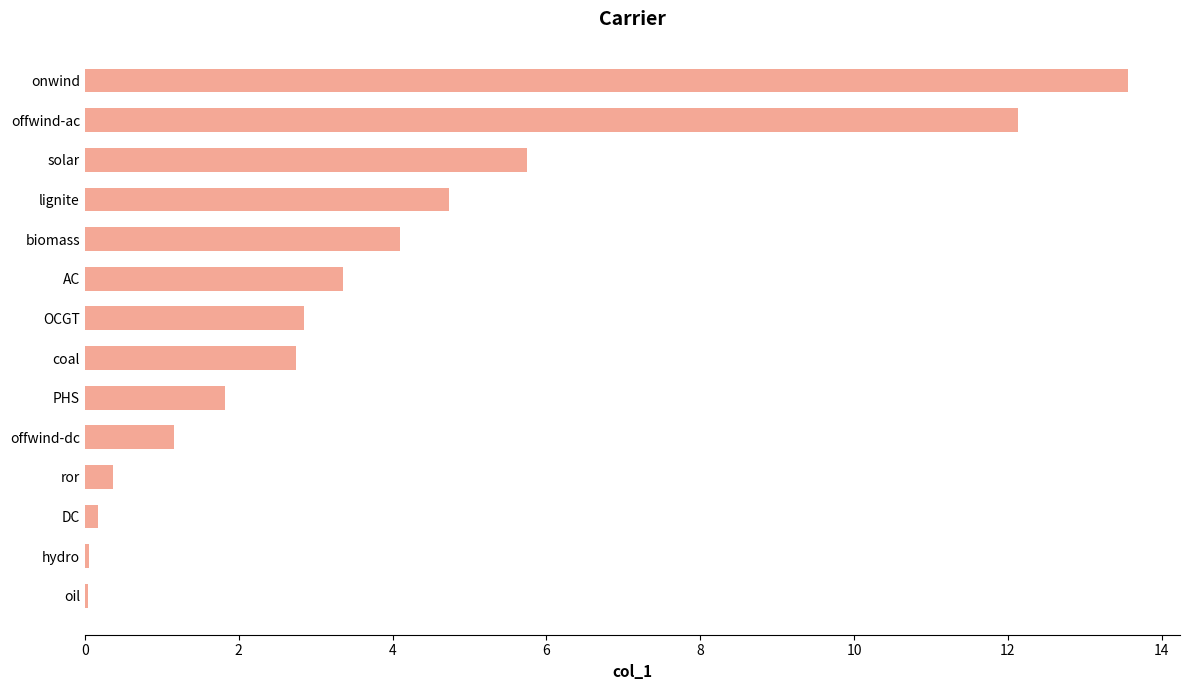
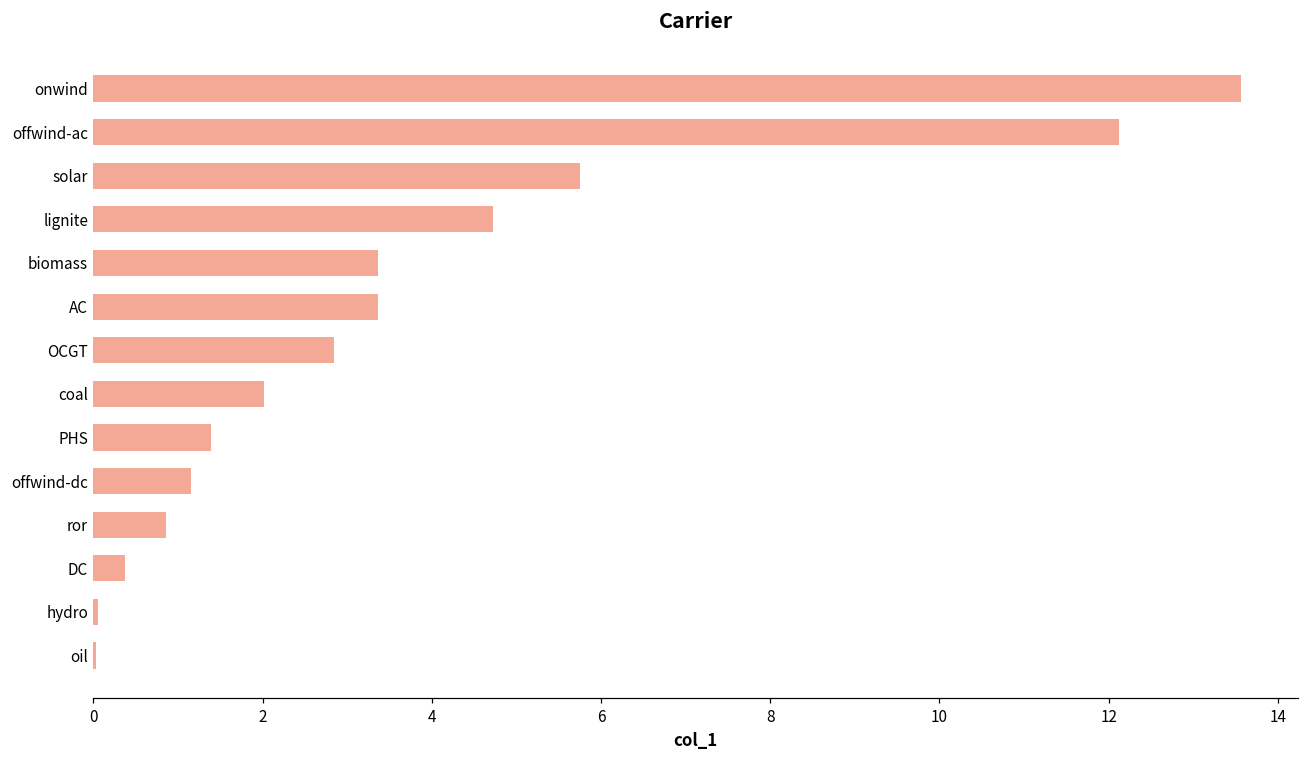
biomass: 4.1 -> 3.4
coal: 2.8 -> 2.0
PHS: 1.8 -> 1.4
ror: 0.4 -> 0.9
DC: 0.2 -> 0.4
